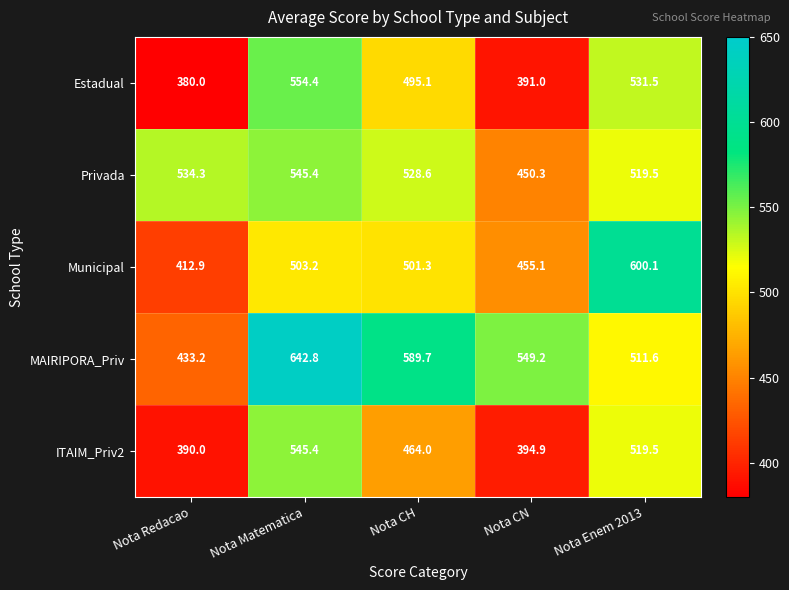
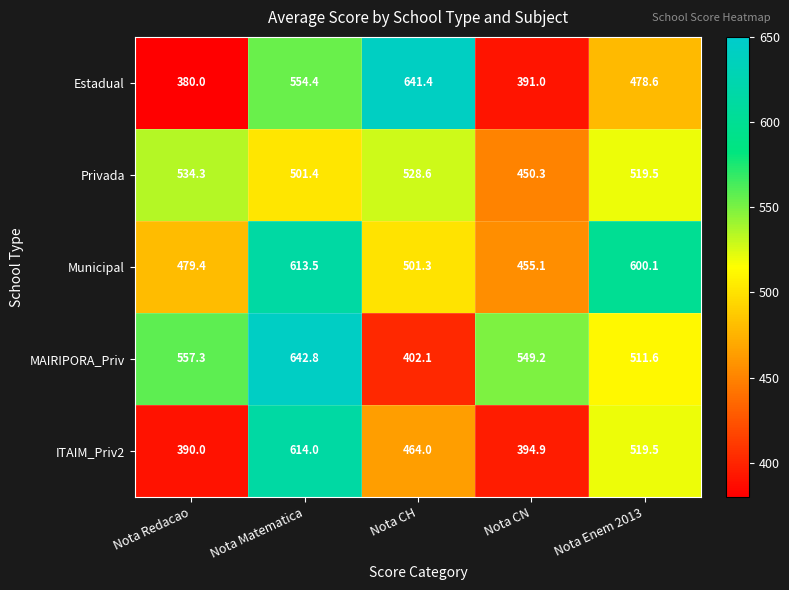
Estadual, Nota CH: 495.1 -> 641.4
Estadual, Nota Enem 2013: 531.5 -> 478.6
Privada, Nota Matematica: 545.4 -> 501.4
Municipal, Nota Redacao: 412.9 -> 479.4
Municipal, Nota Matematica: 503.2 -> 613.5
MAIRIPORA_Priv, Nota Redacao: 433.2 -> 557.3
MAIRIPORA_Priv, Nota CH: 589.7 -> 402.1
ITAIM_Priv2, Nota Matematica: 545.4 -> 614.0
